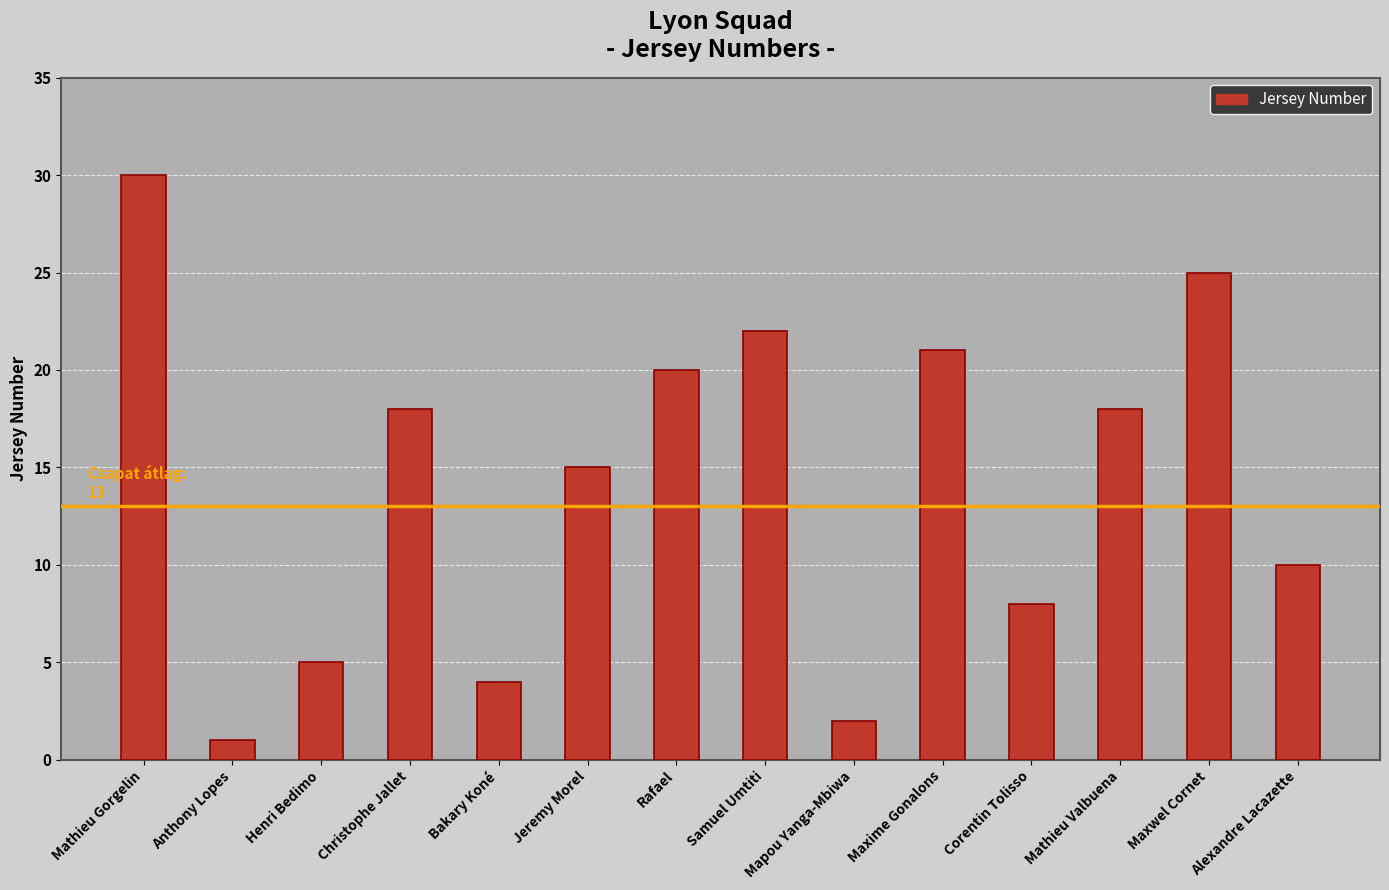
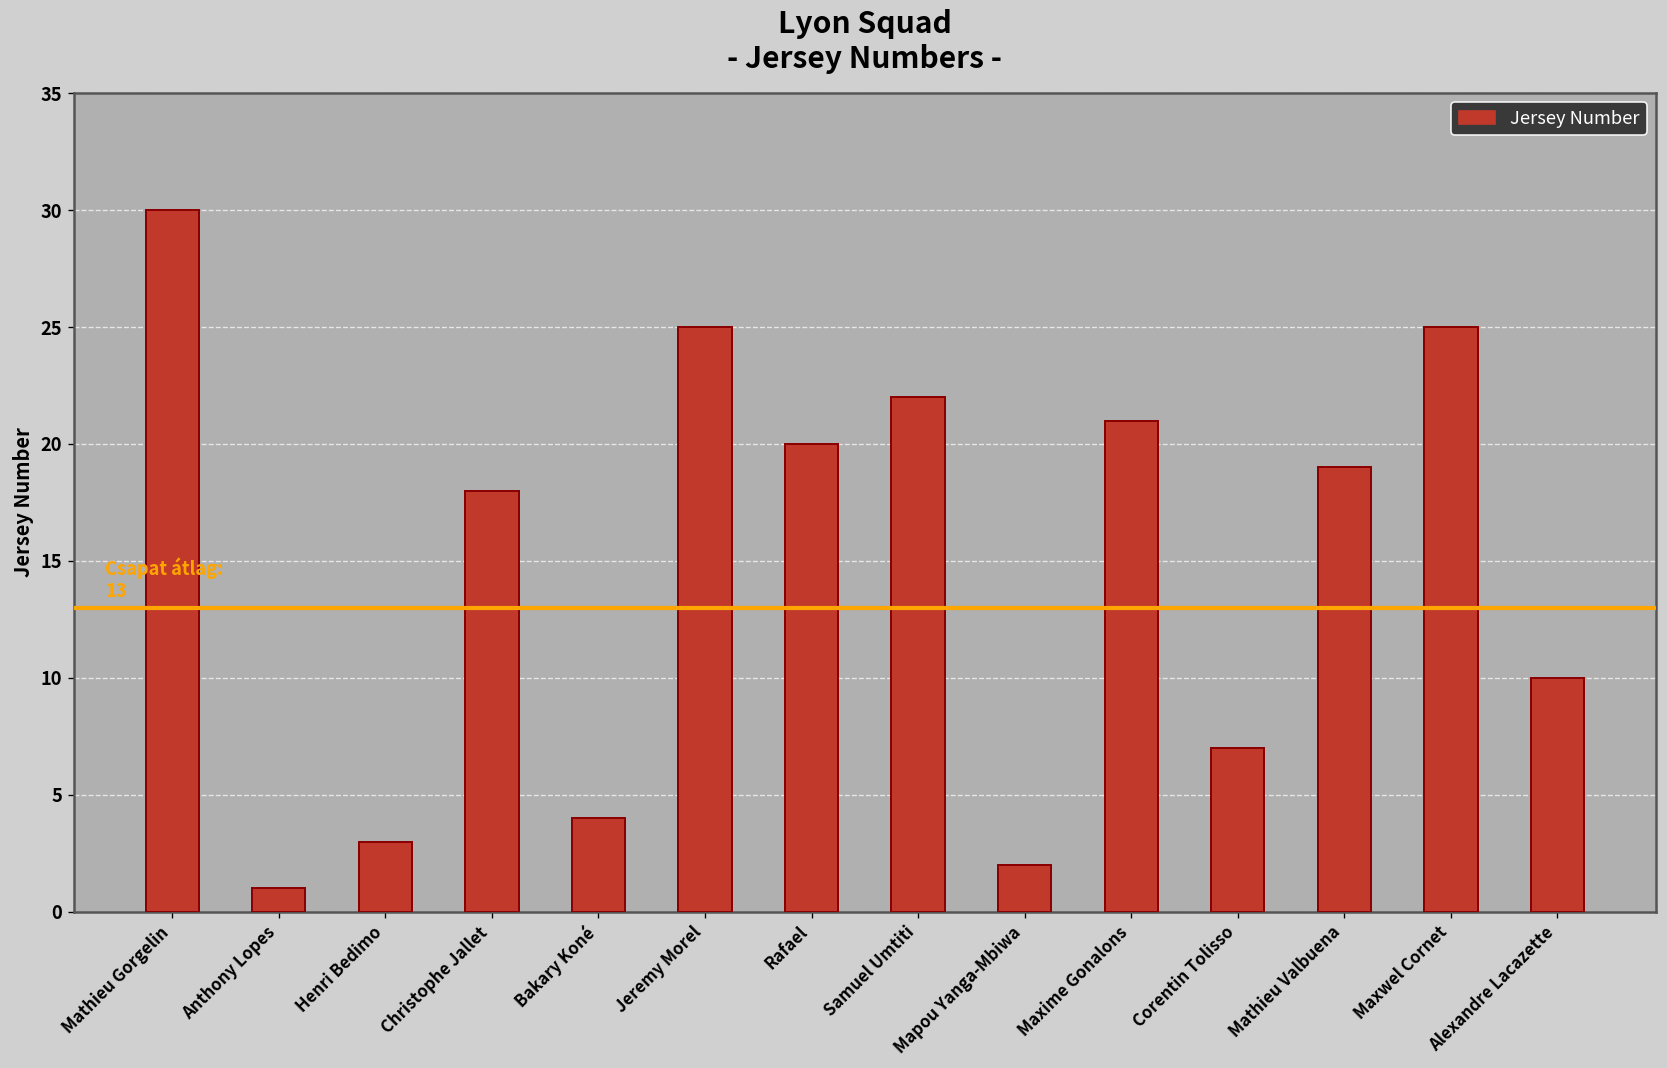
Henri Bedimo: 5 -> 3
Jeremy Morel: 15 -> 25
Corentin Tolisso: 8 -> 7
Mathieu Valbuena: 18 -> 19
